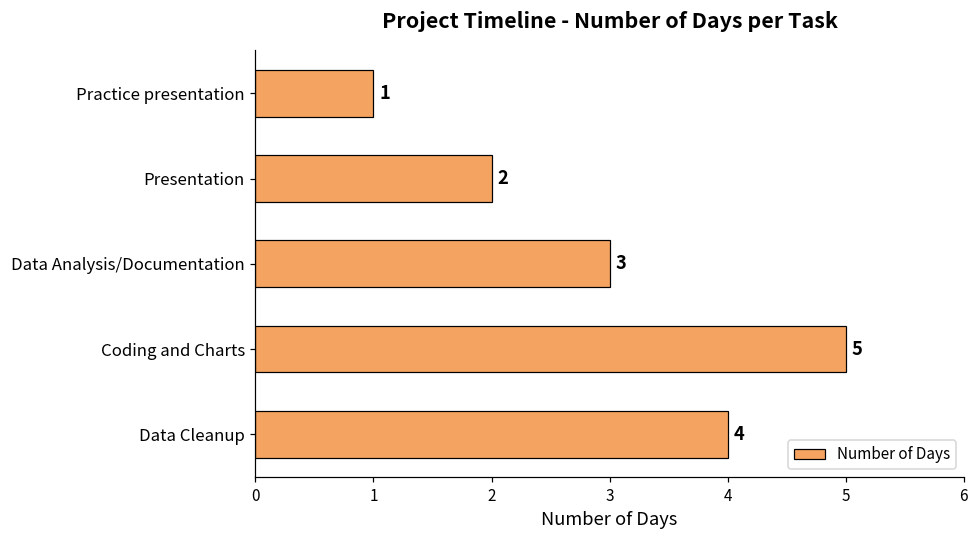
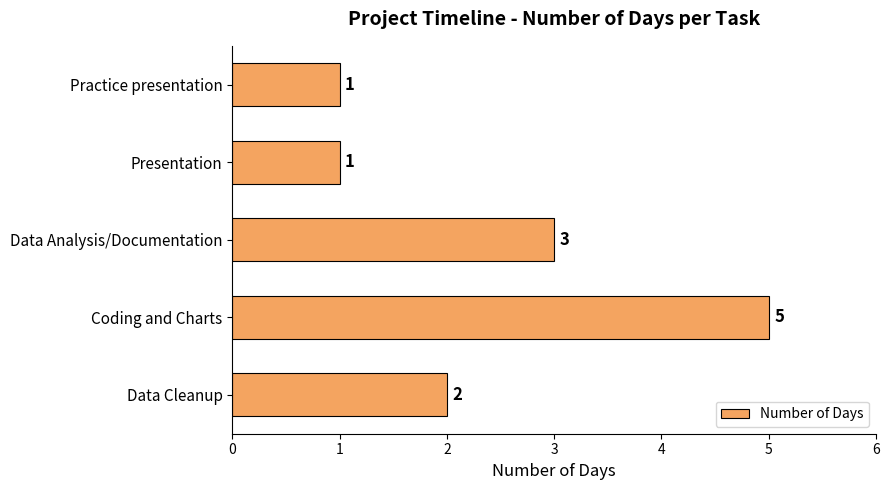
Presentation: 2 -> 1
Data Cleanup: 4 -> 2
